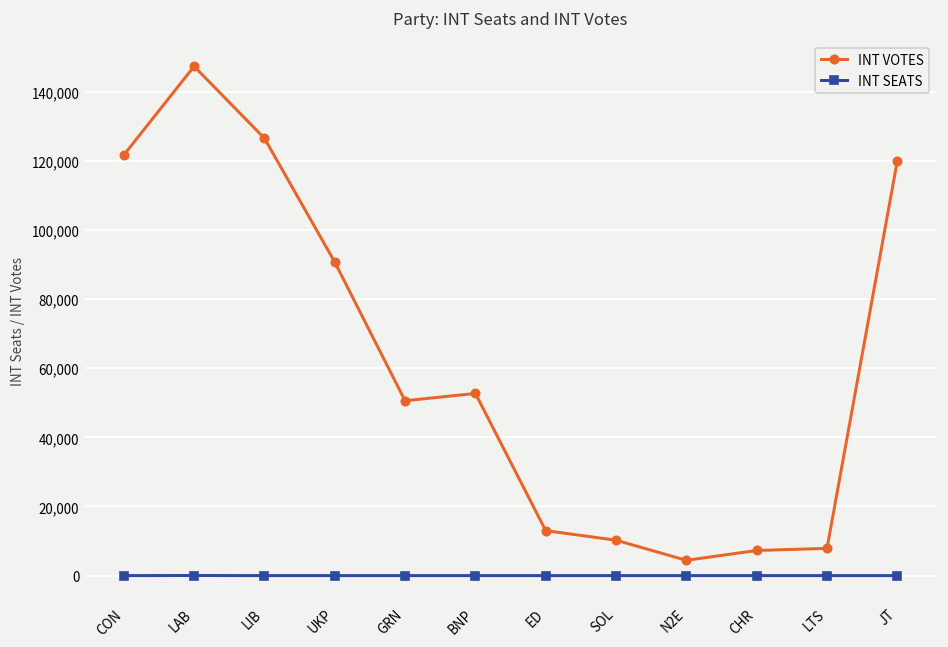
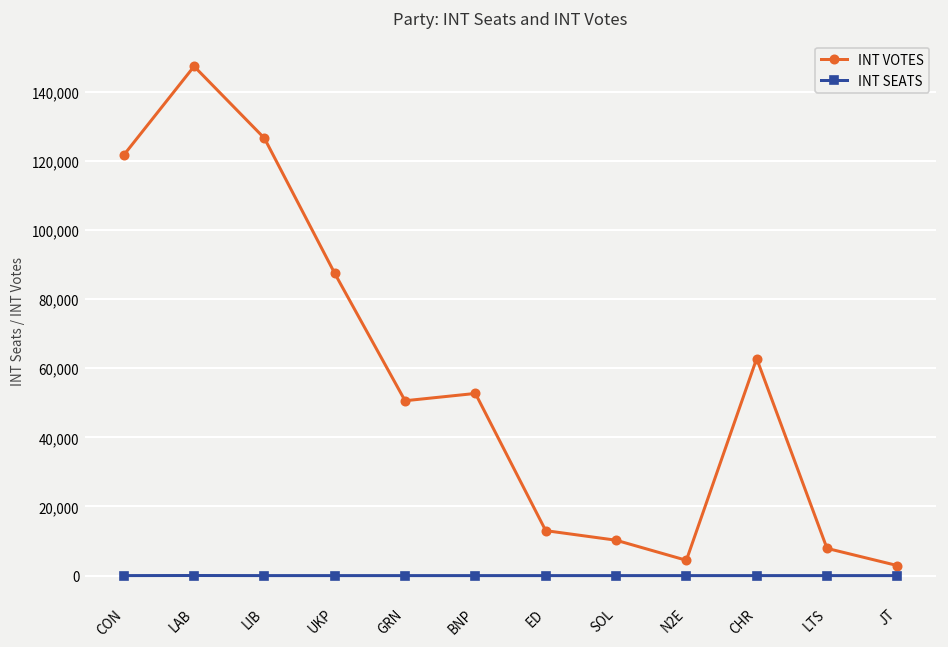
INT VOTES, UKP: 91,000 -> 87,000
INT VOTES, CHR: 7,000 -> 63,000
INT VOTES, JT: 120,000 -> 3,000
